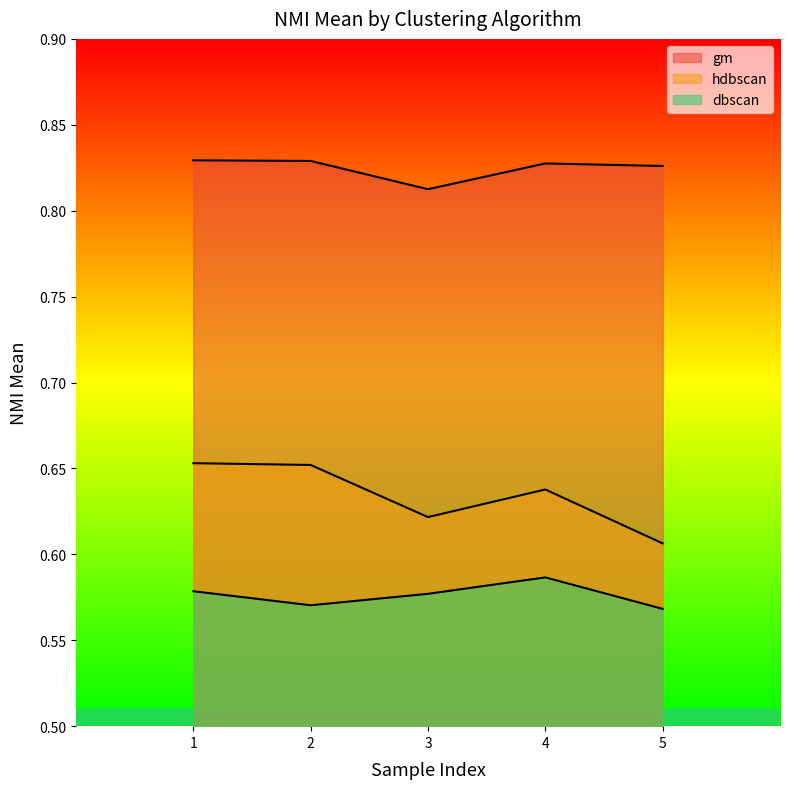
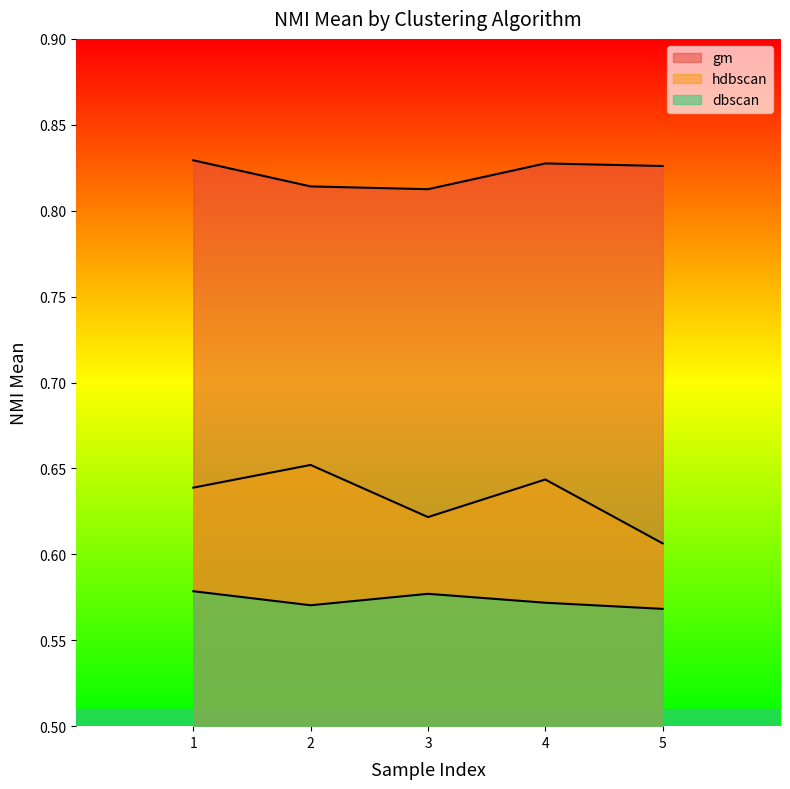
hdbscan, 1: 0.653 -> 0.639
gm, 2: 0.829 -> 0.814
hdbscan, 4: 0.638 -> 0.644
dbscan, 4: 0.587 -> 0.572
